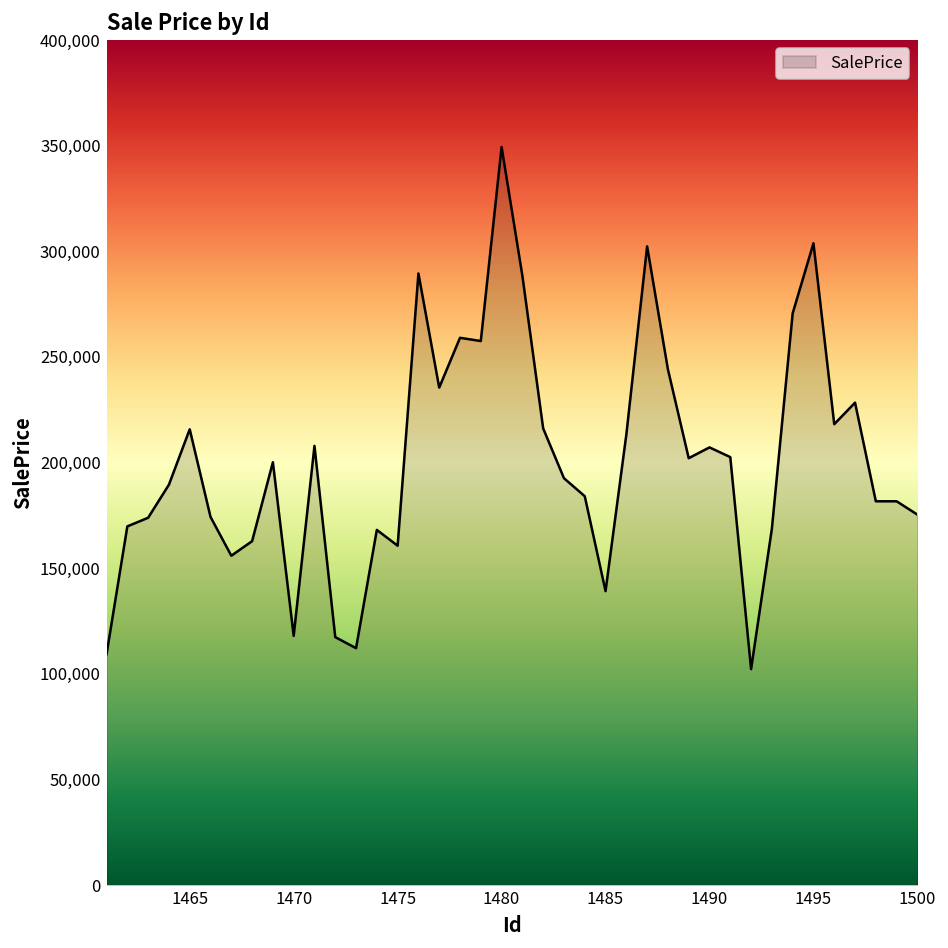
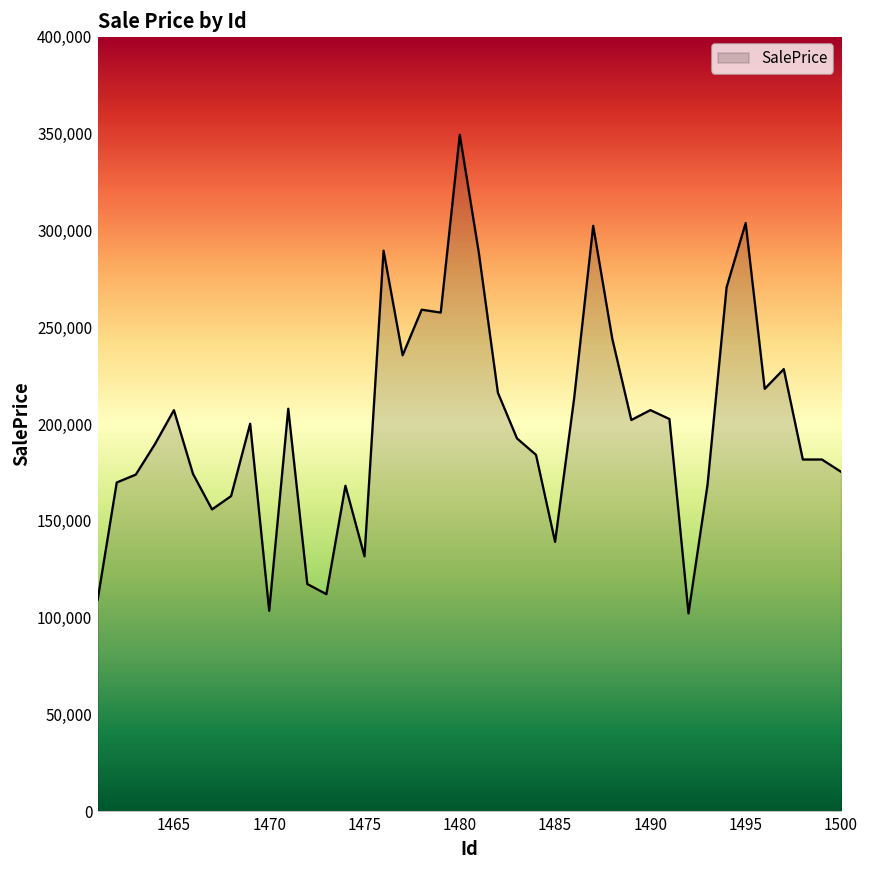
1465: 216,000 -> 207,000
1470: 118,000 -> 104,000
1475: 161,000 -> 132,000
